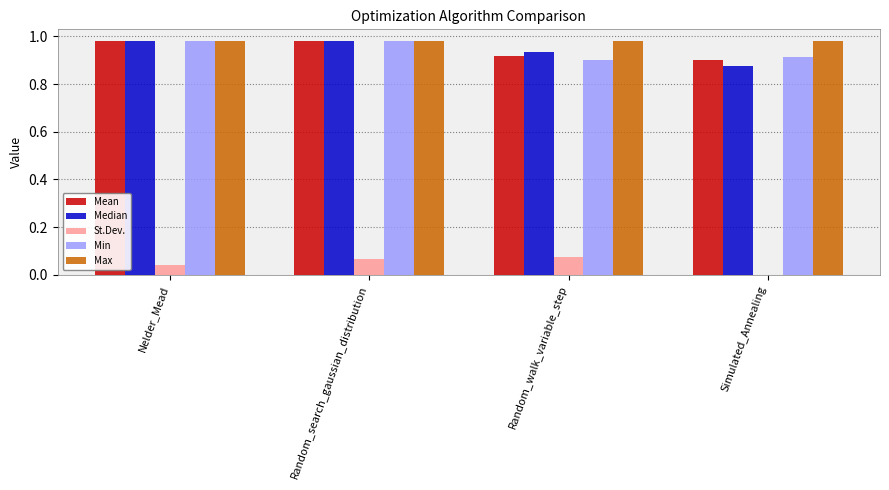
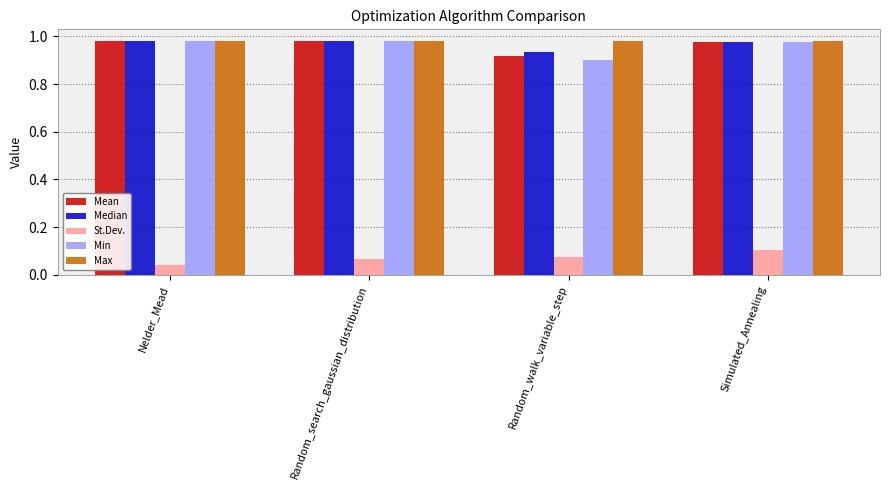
Mean, Simulated_Annealing: 0.90 -> 0.98
Median, Simulated_Annealing: 0.88 -> 0.98
St.Dev., Simulated_Annealing: 0.00 -> 0.10
Min, Simulated_Annealing: 0.91 -> 0.98
